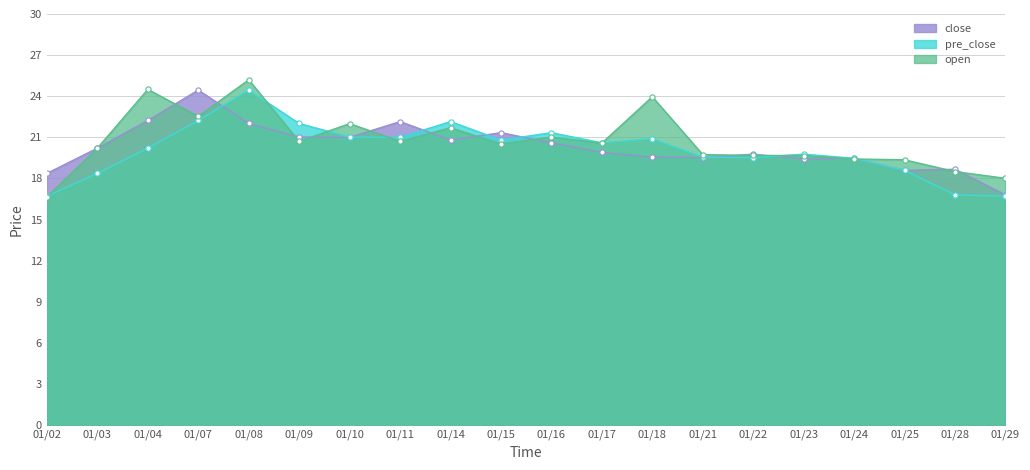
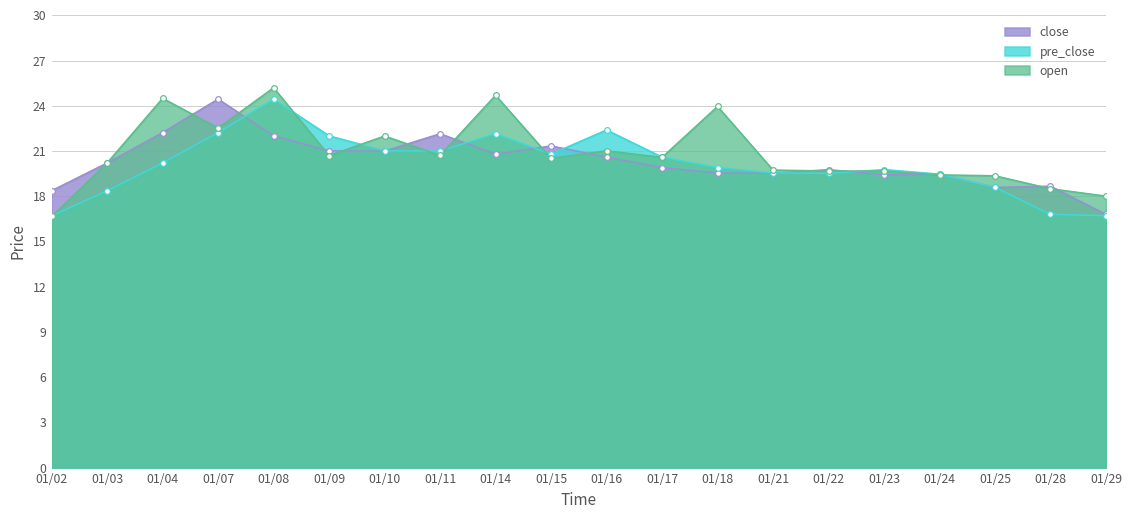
open, 01/14: 21.7 -> 24.7
pre_close, 01/16: 21.3 -> 22.4
pre_close, 01/18: 20.9 -> 19.9
